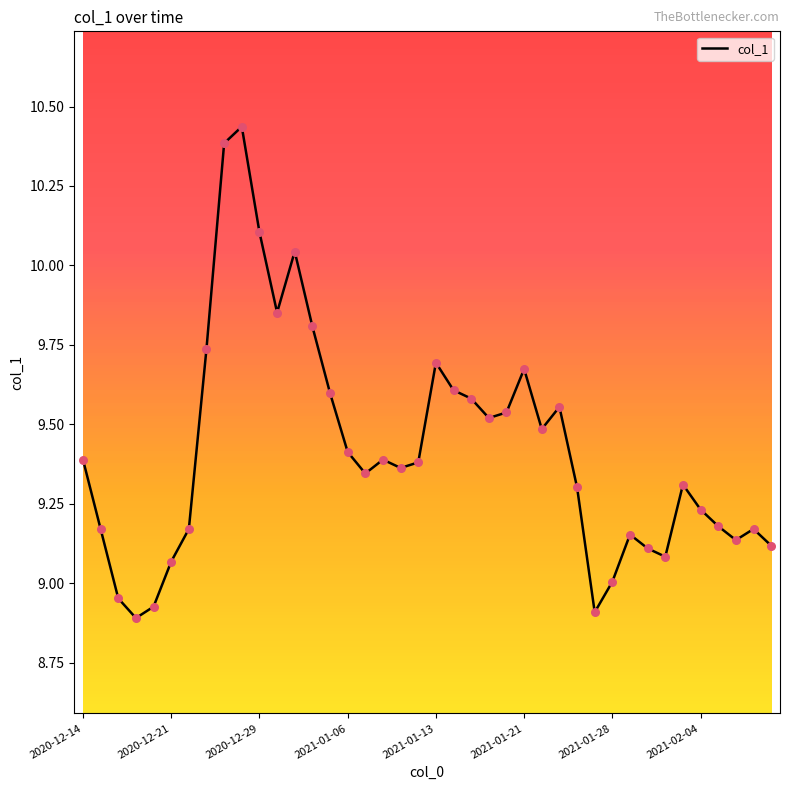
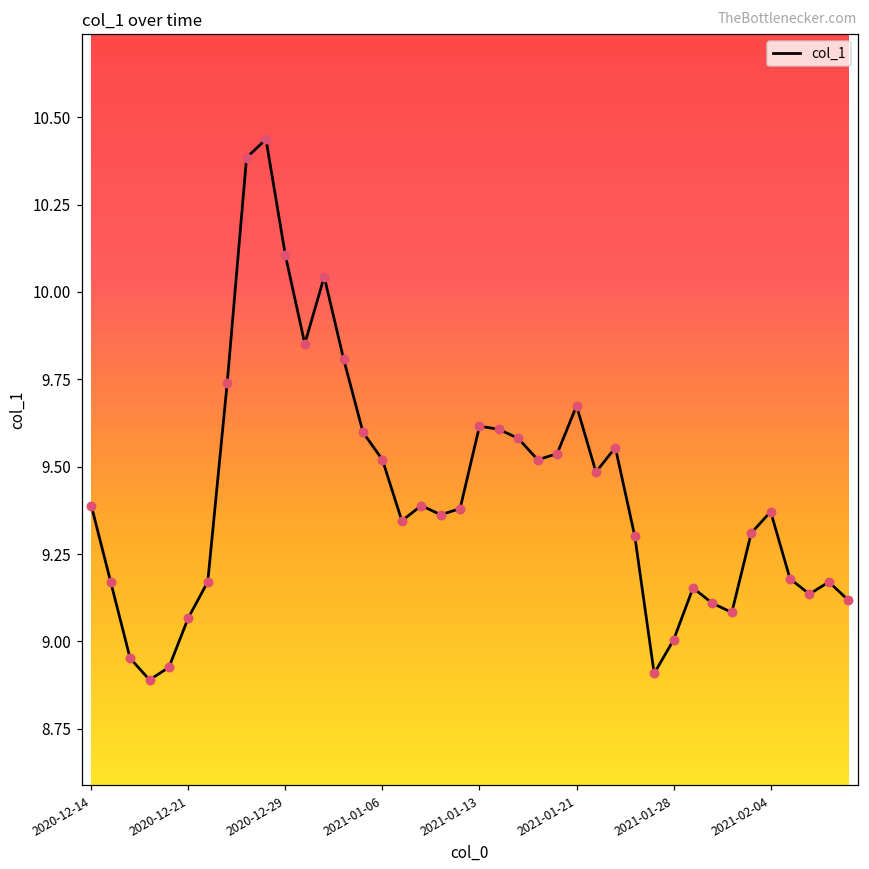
2021-01-06: 9.41 -> 9.52
2021-01-13: 9.69 -> 9.62
2021-02-04: 9.23 -> 9.37
